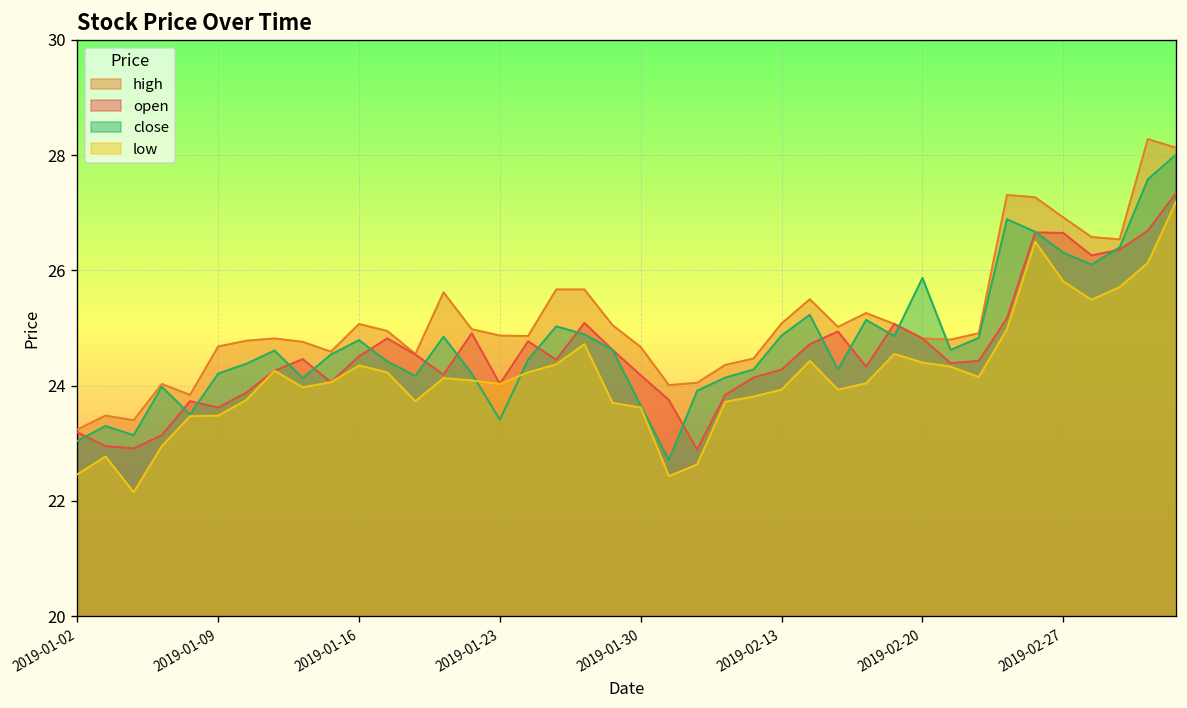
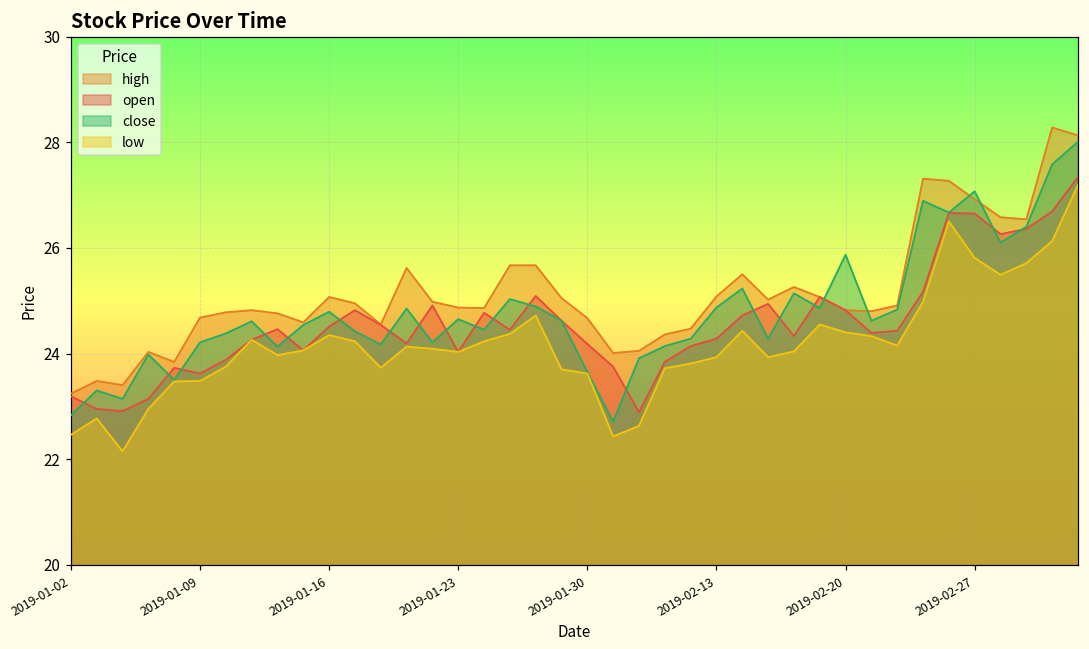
close, 2019-01-02: 23.0 -> 22.8
close, 2019-01-23: 23.4 -> 24.7
close, 2019-02-27: 26.3 -> 27.1
